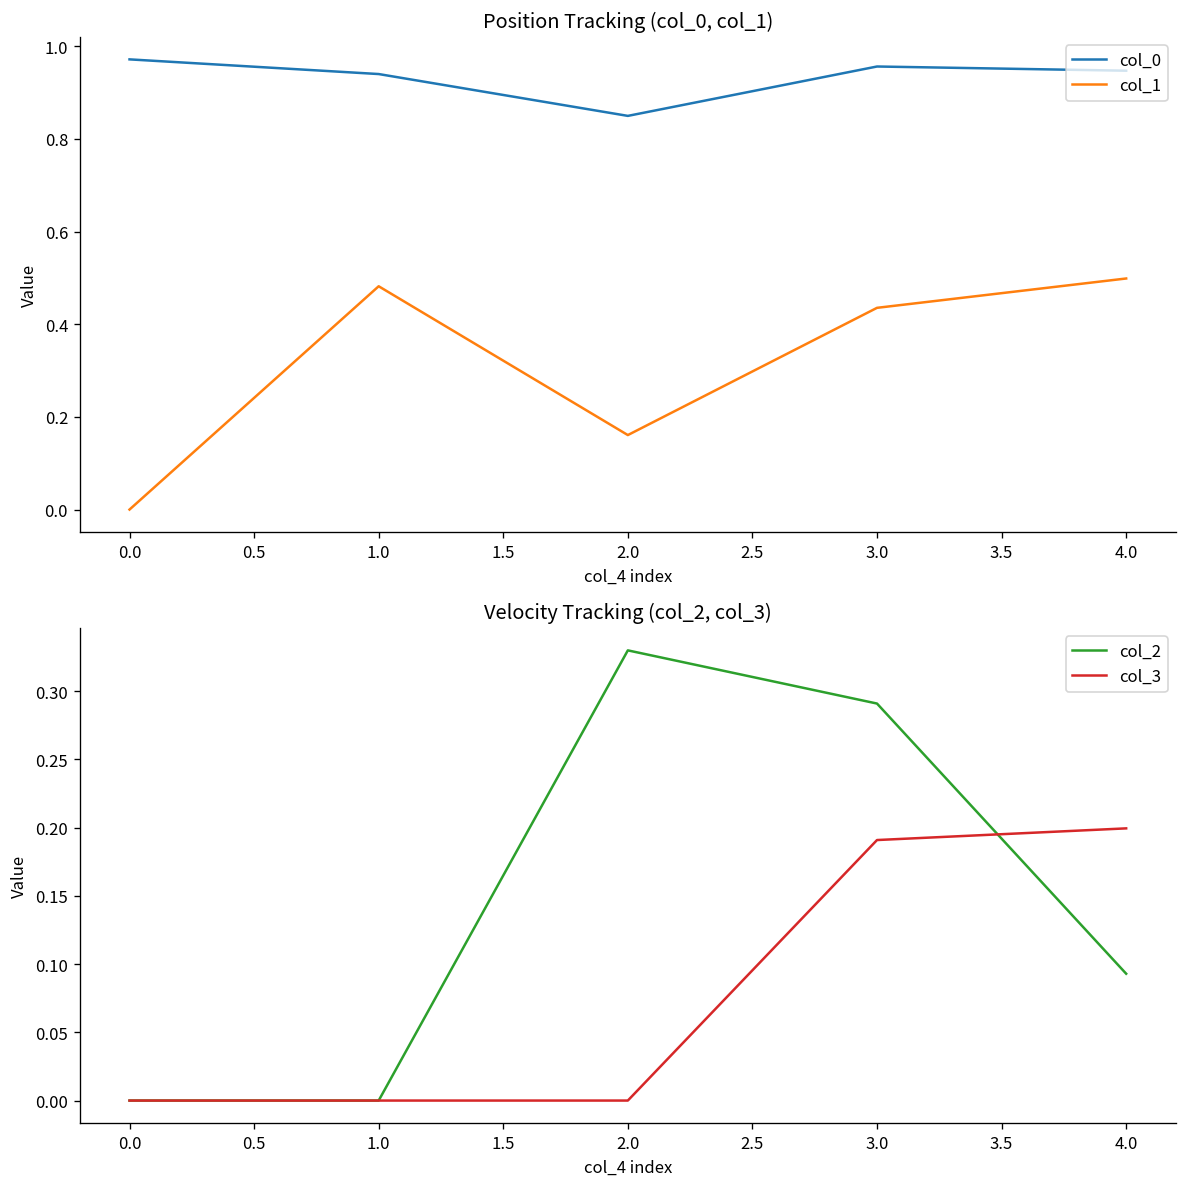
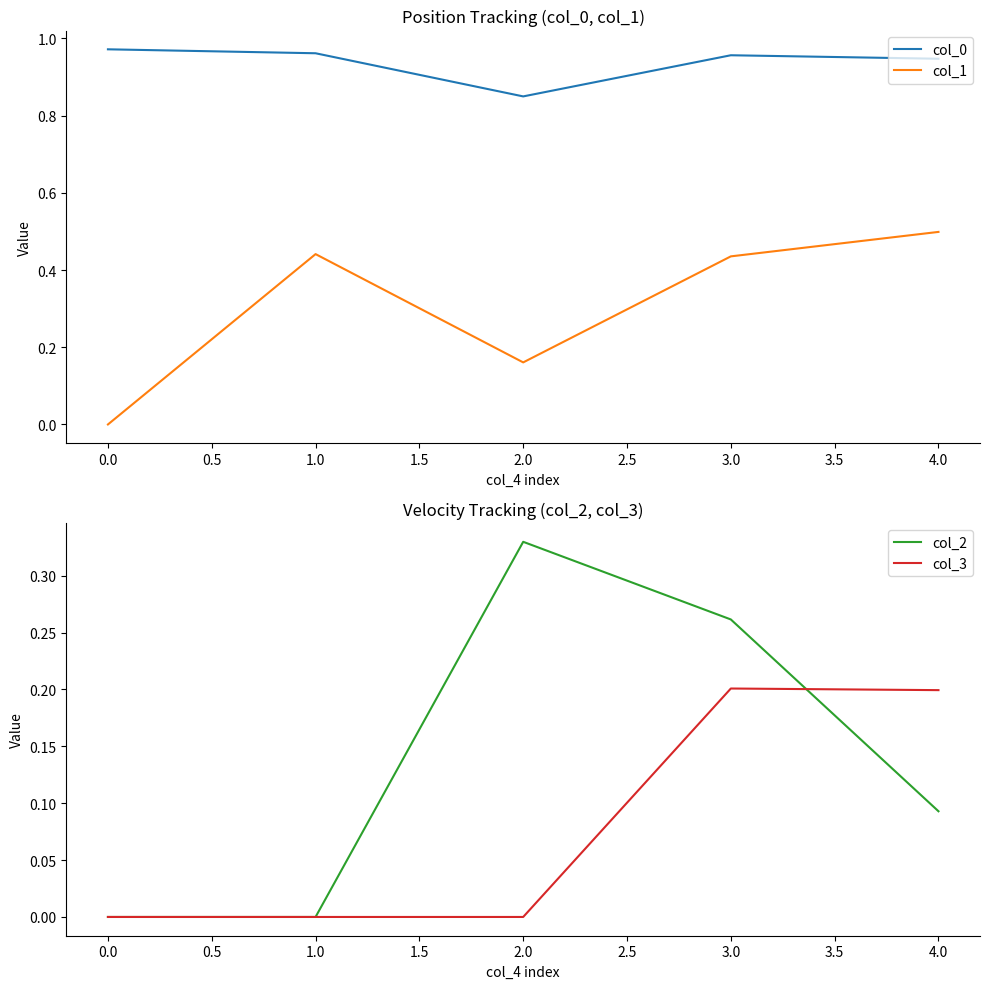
Position Tracking (col_0, col_1), col_0, 1.0: 0.94 -> 0.96
Position Tracking (col_0, col_1), col_1, 1.0: 0.48 -> 0.44
Velocity Tracking (col_2, col_3), col_2, 3.0: 0.291 -> 0.262
Velocity Tracking (col_2, col_3), col_3, 3.0: 0.191 -> 0.201
